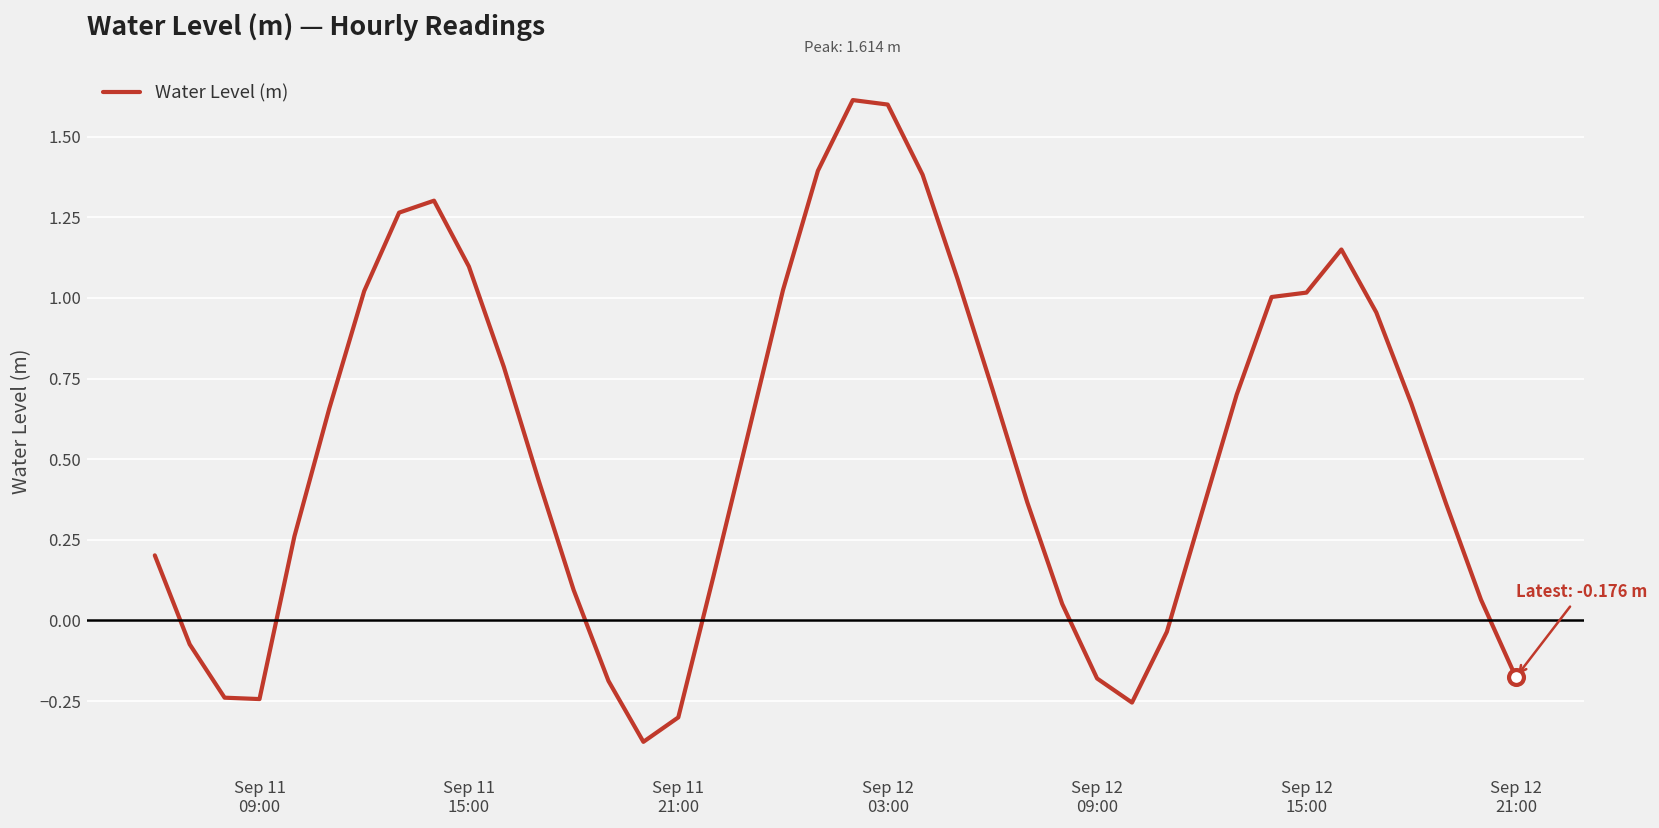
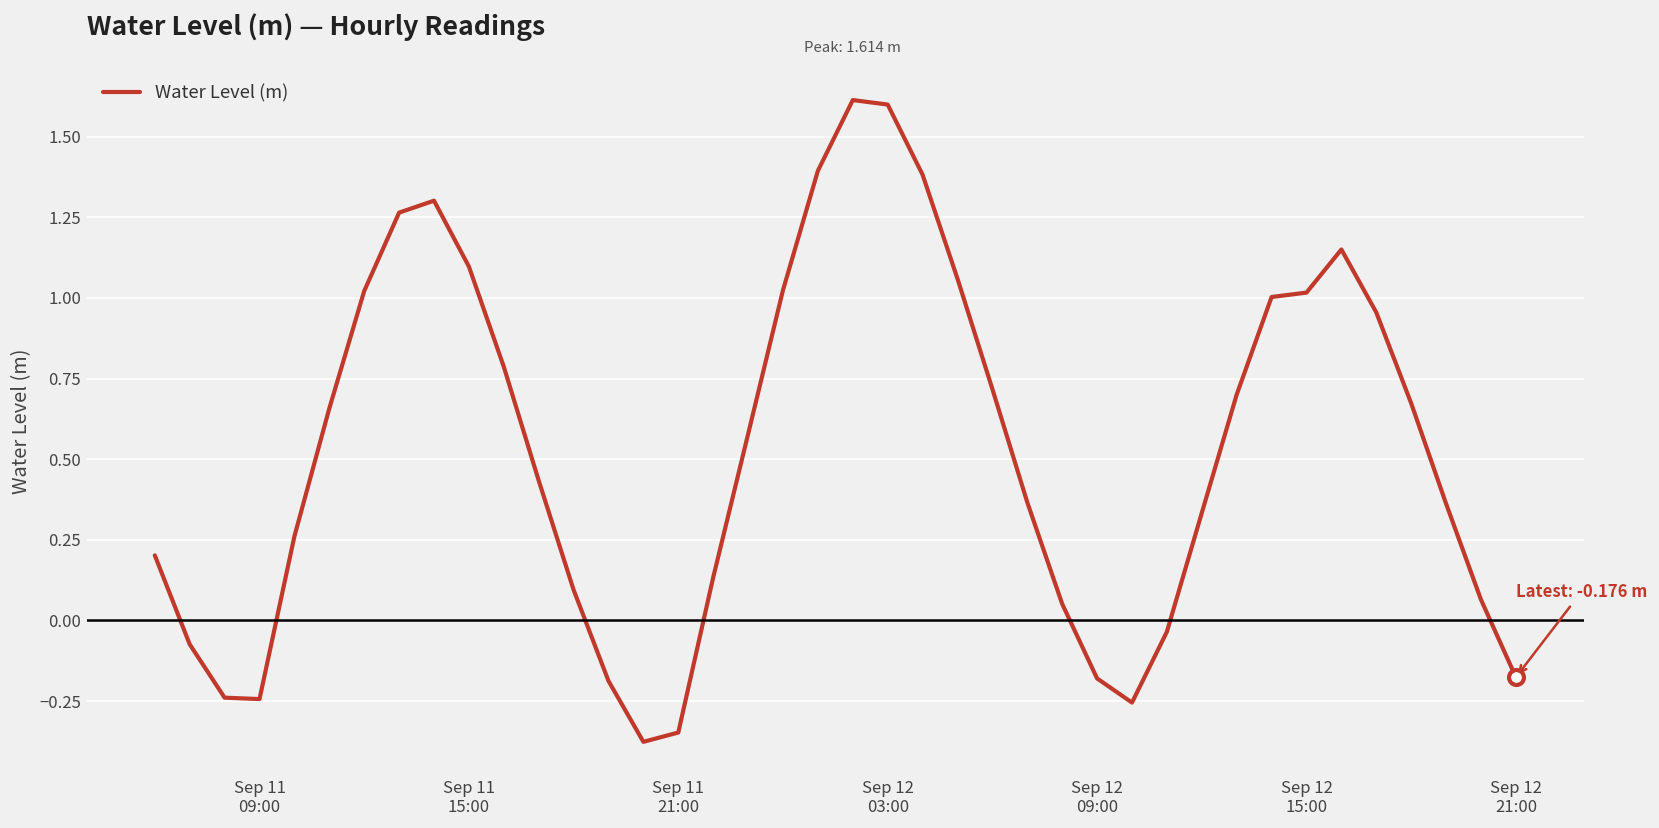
Water Level (m), Sep 11 21:00: -0.30 -> -0.35
